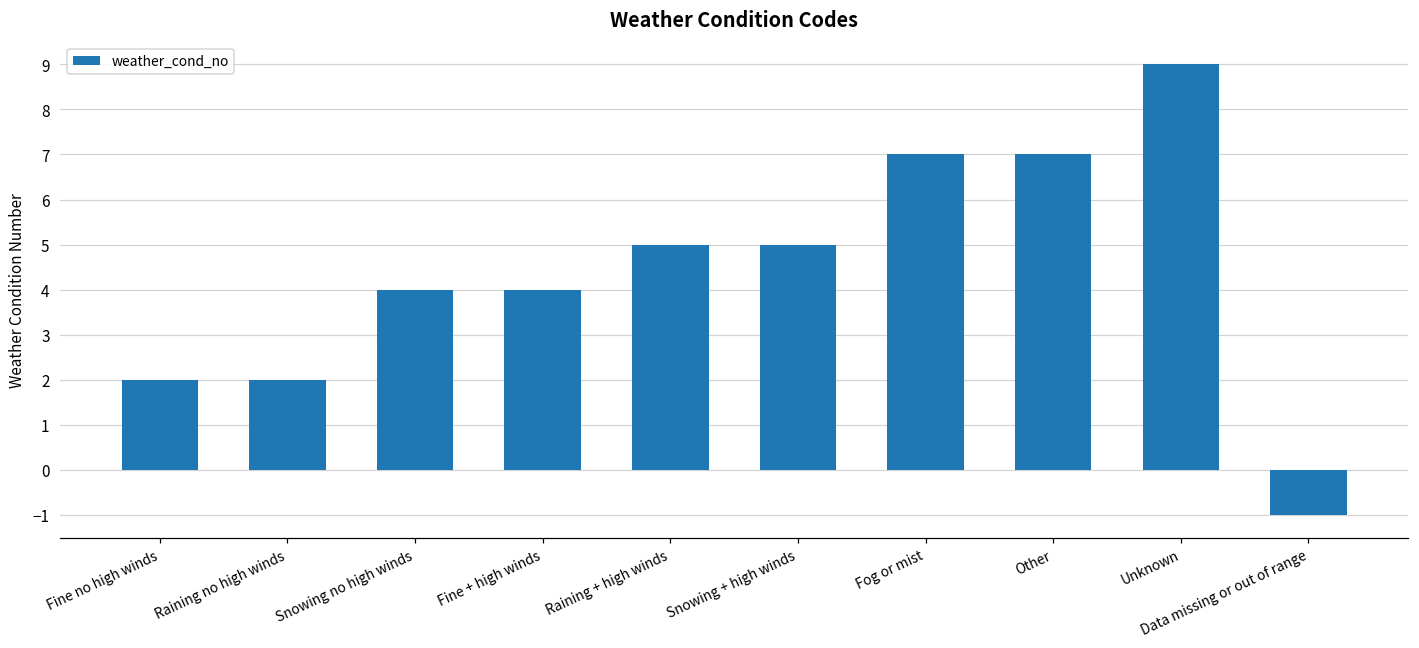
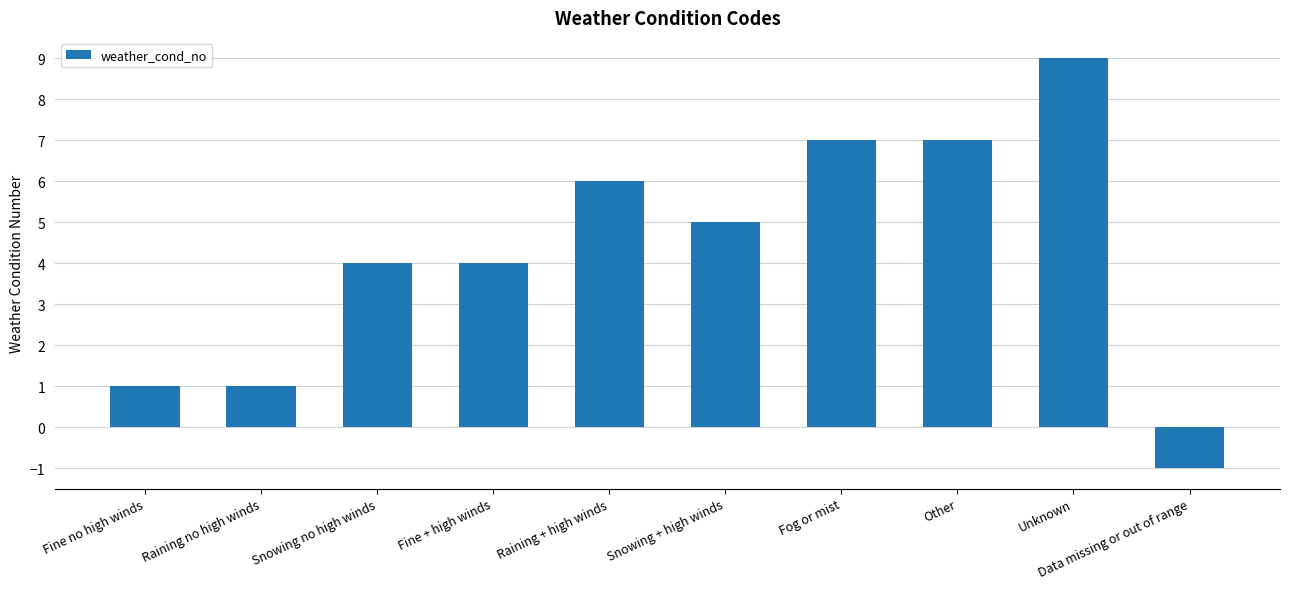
Fine no high winds: 2 -> 1
Raining no high winds: 2 -> 1
Raining + high winds: 5 -> 6
